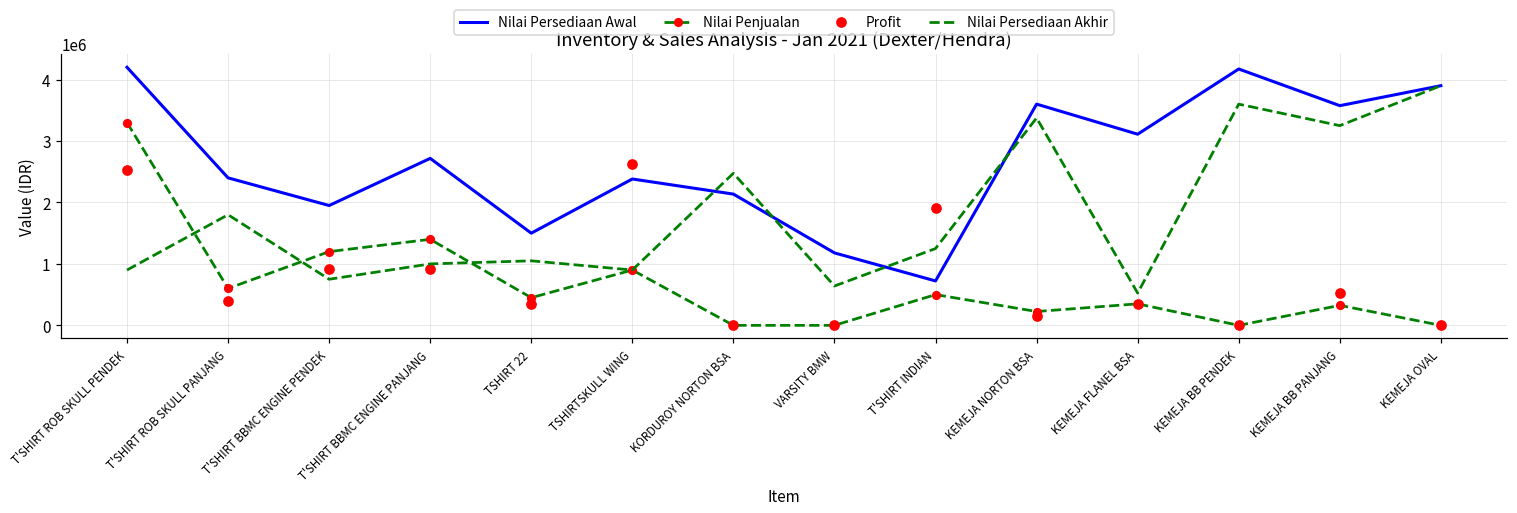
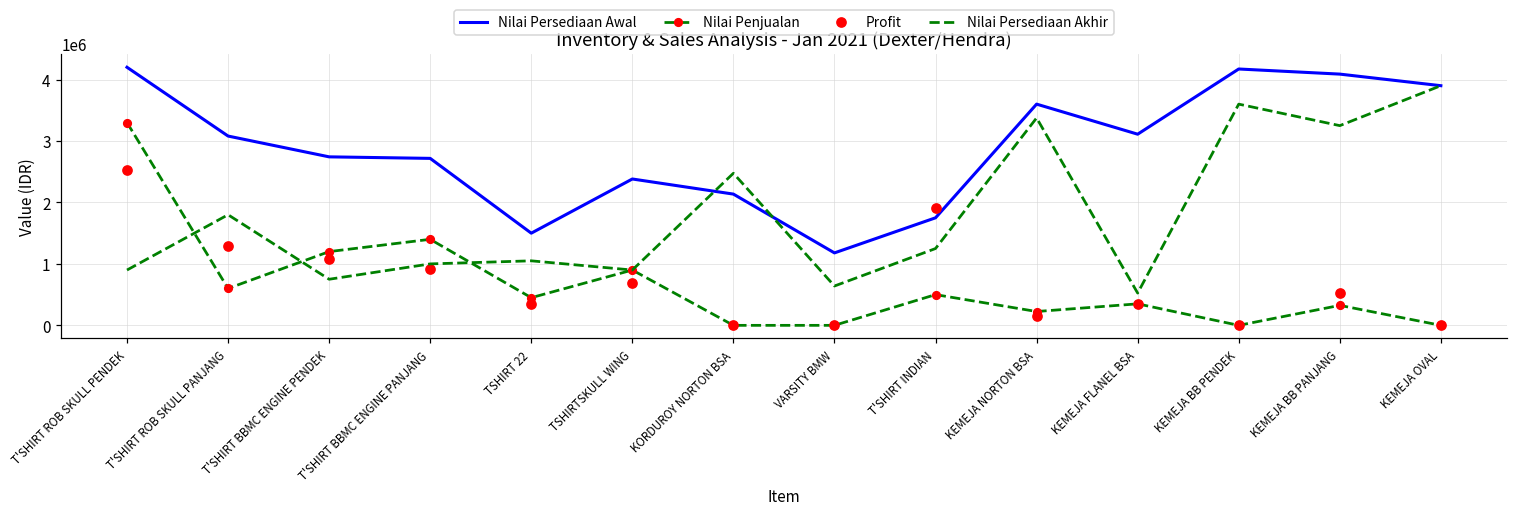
Nilai Persediaan Awal, T'SHIRT ROB SKULL PANJANG: 2400000 -> 3100000
Profit, T'SHIRT ROB SKULL PANJANG: 400000 -> 1300000
Nilai Persediaan Awal, T'SHIRT BBMC ENGINE PENDEK: 2000000 -> 2700000
Profit, T'SHIRT BBMC ENGINE PENDEK: 900000 -> 1100000
Profit, TSHIRTSKULL WING: 2600000 -> 700000
Nilai Persediaan Awal, T'SHIRT INDIAN: 700000 -> 1800000
Nilai Persediaan Awal, KEMEJA BB PANJANG: 3600000 -> 4100000
